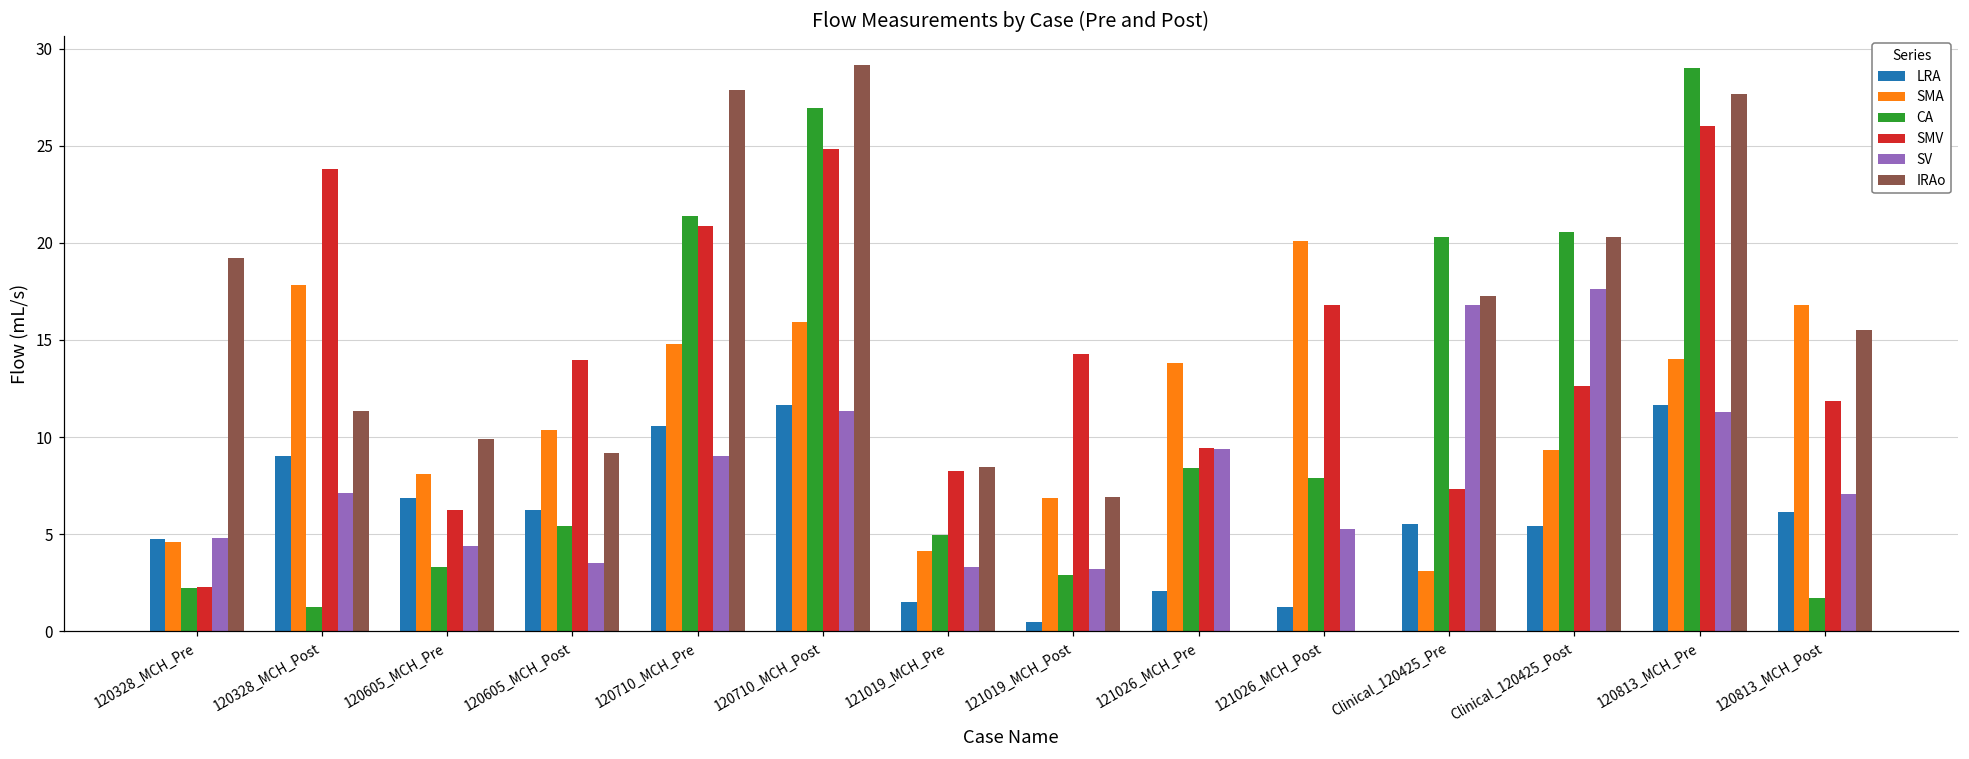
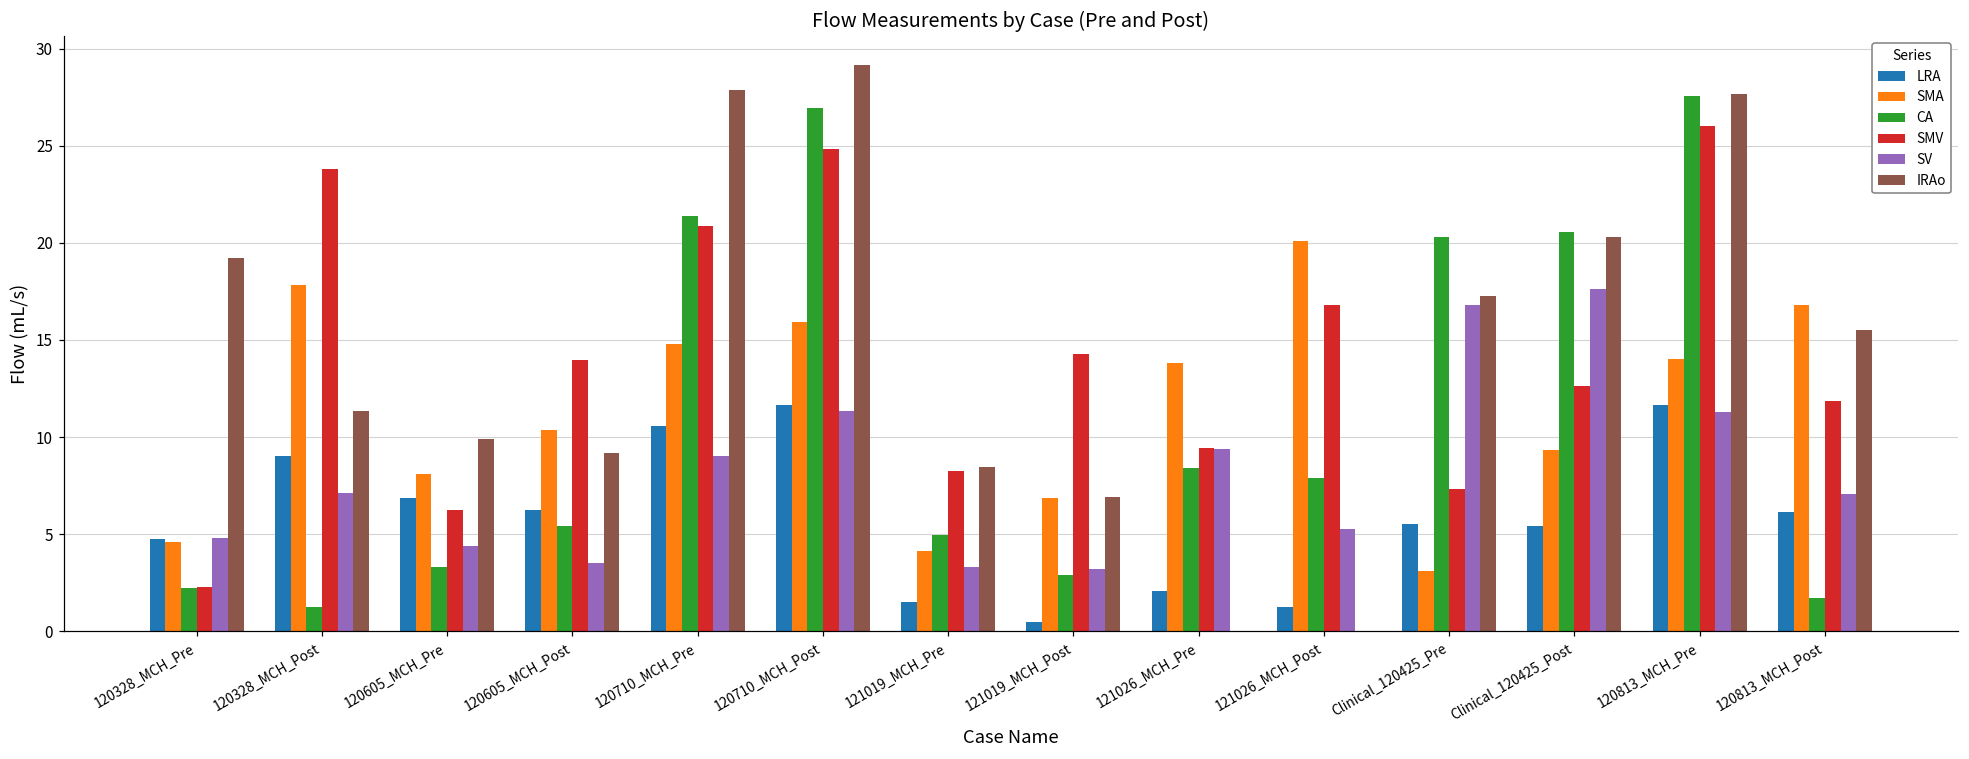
CA, 120813_MCH_Pre: 29.0 -> 27.6
